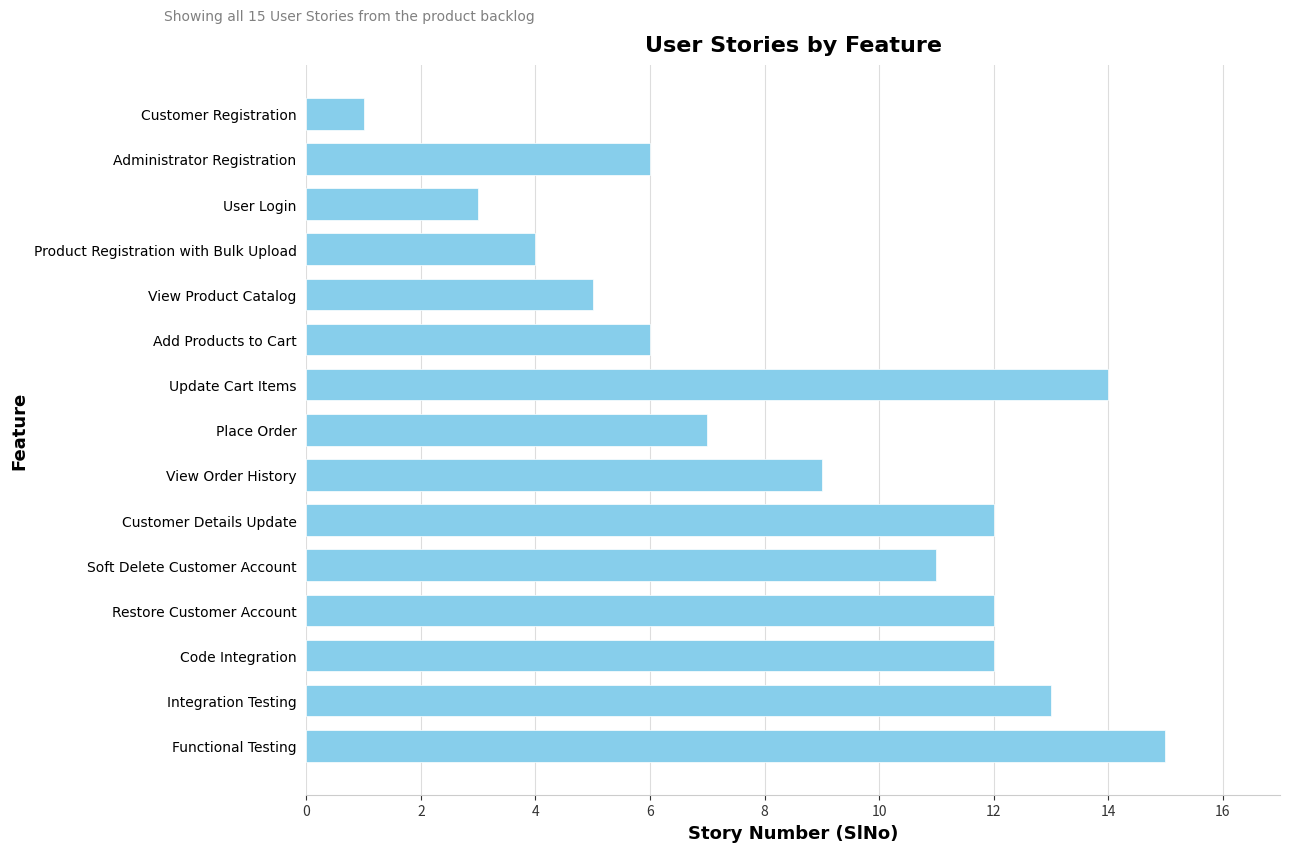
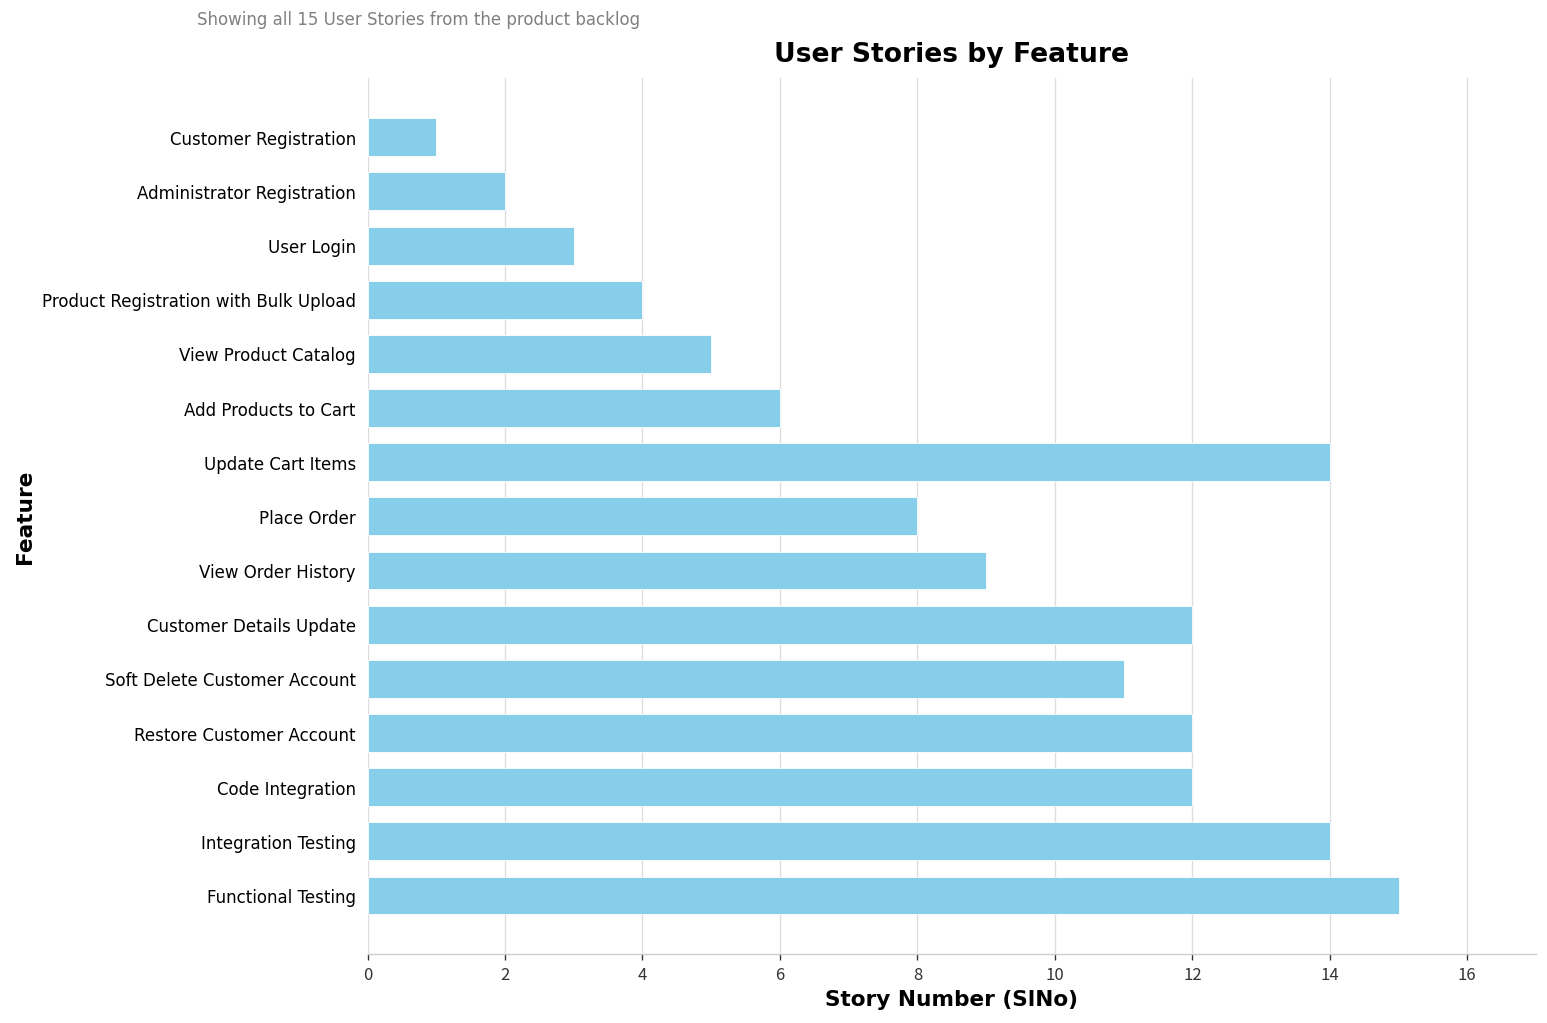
Administrator Registration: 6 -> 2
Place Order: 7 -> 8
Integration Testing: 13 -> 14
